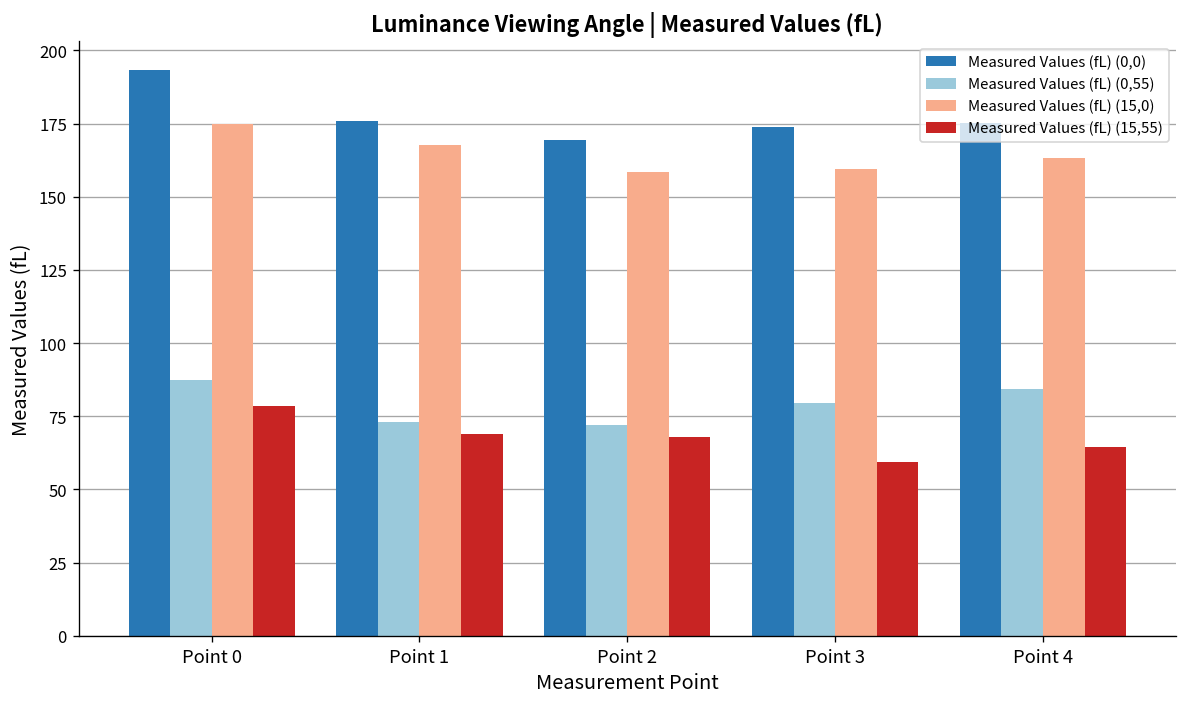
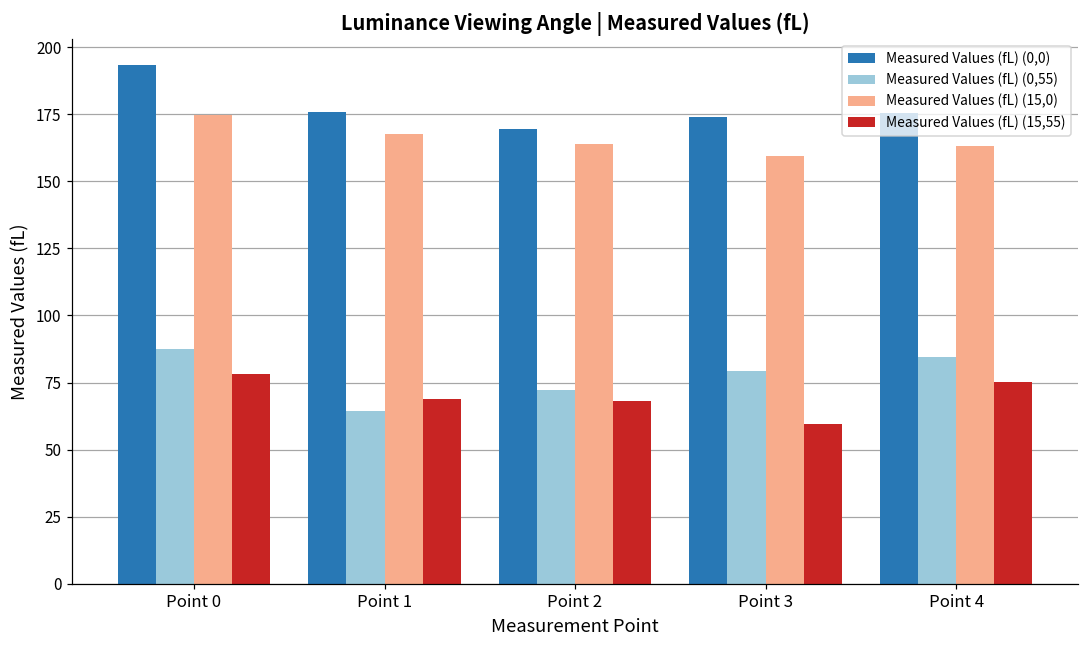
Measured Values (fL) (0,55), Point 1: 73 -> 64
Measured Values (fL) (15,0), Point 2: 158 -> 164
Measured Values (fL) (15,55), Point 4: 64 -> 75
